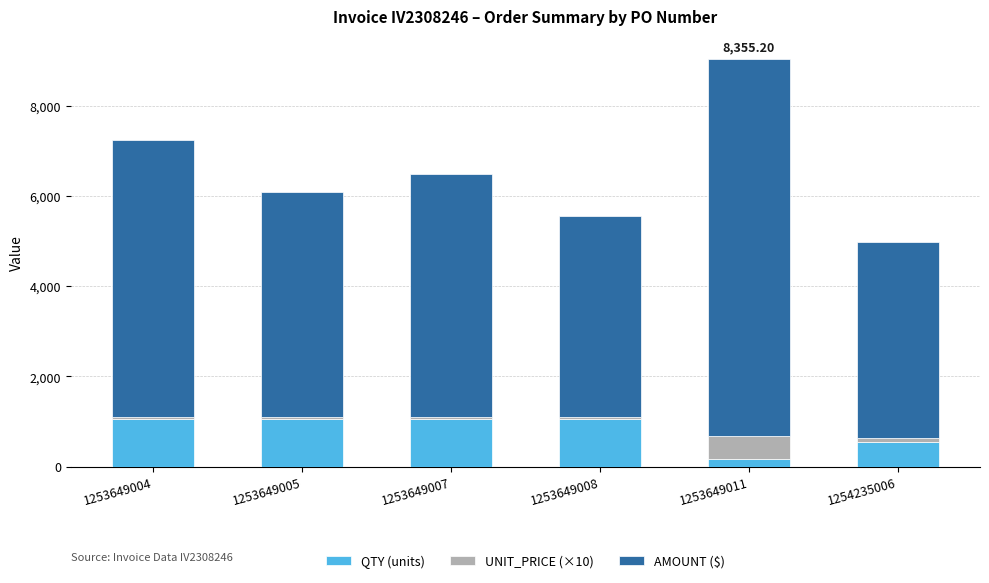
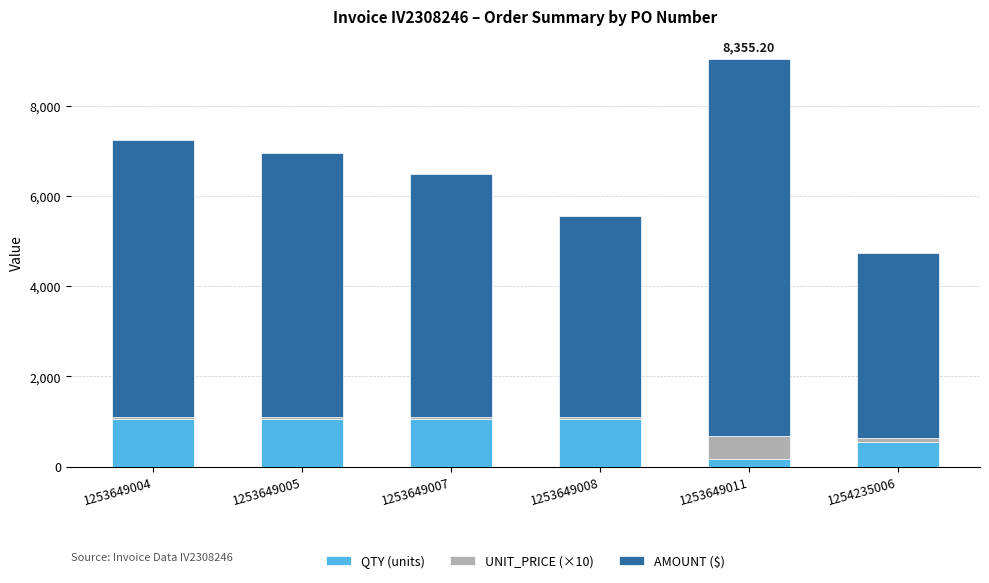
AMOUNT ($), 1253649005: 5,000 -> 5,900
AMOUNT ($), 1254235006: 4,300 -> 4,100
